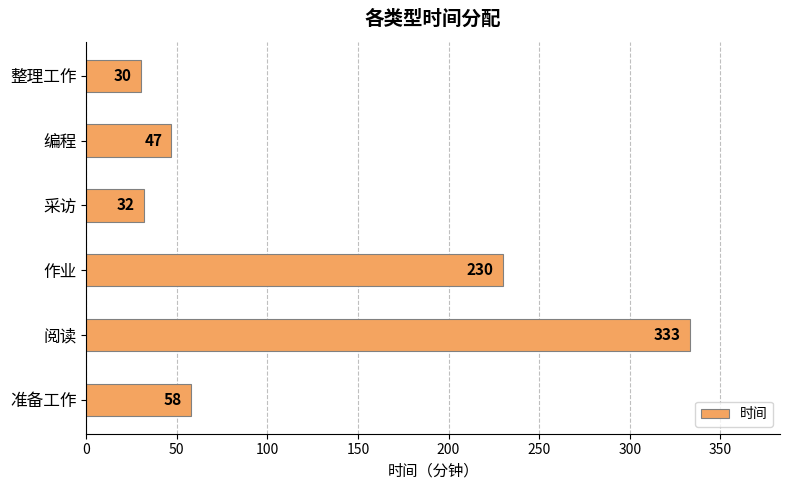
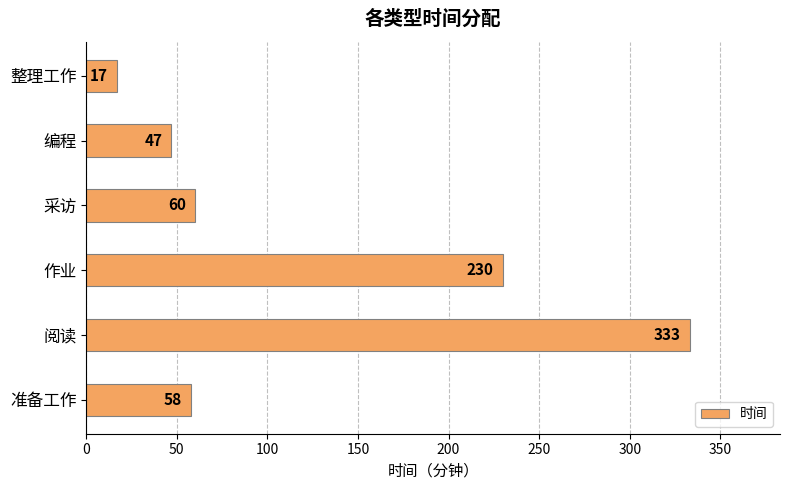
整理工作: 30 -> 17
采访: 32 -> 60
